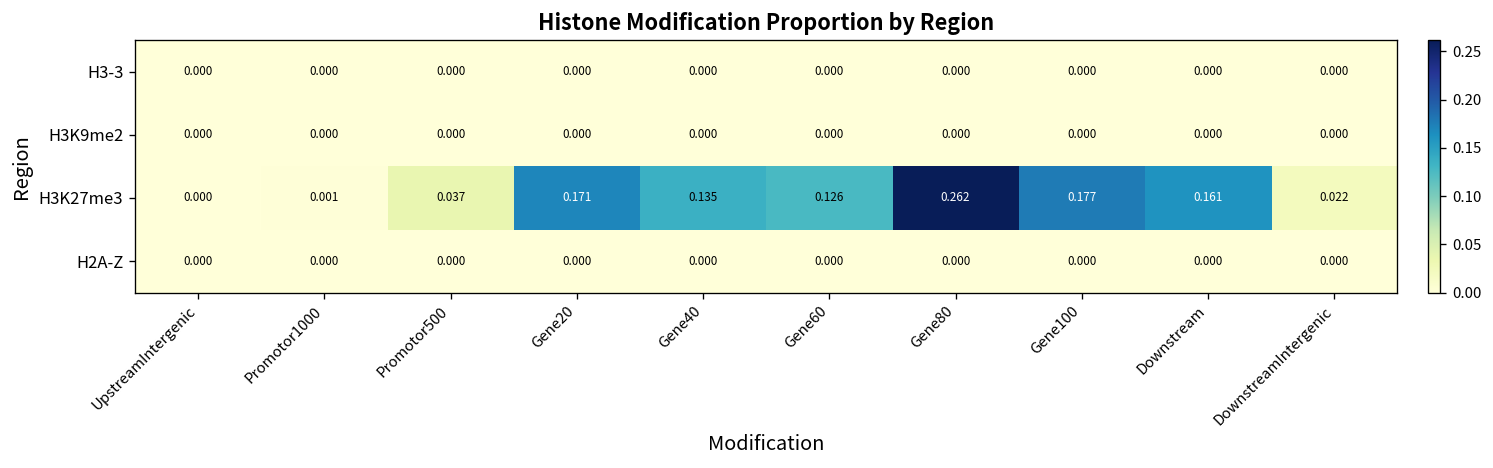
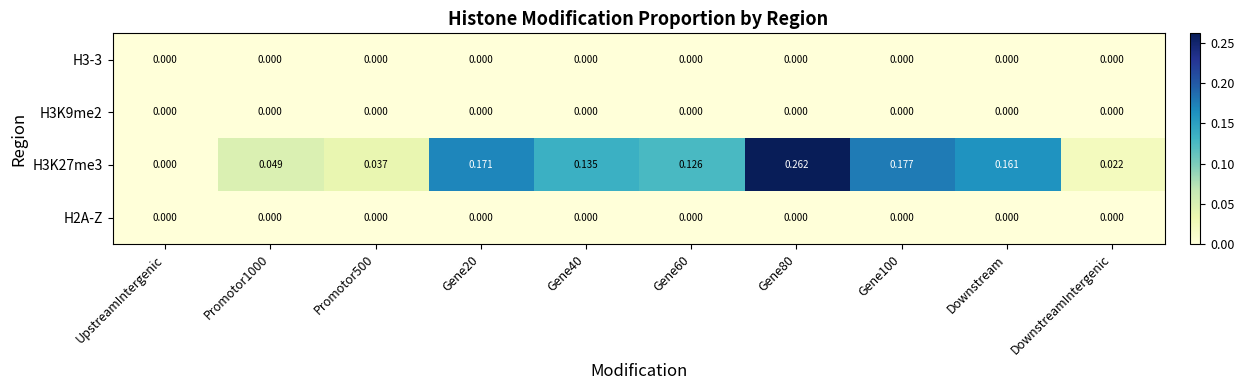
H3K27me3, Promotor1000: 0.001 -> 0.049
